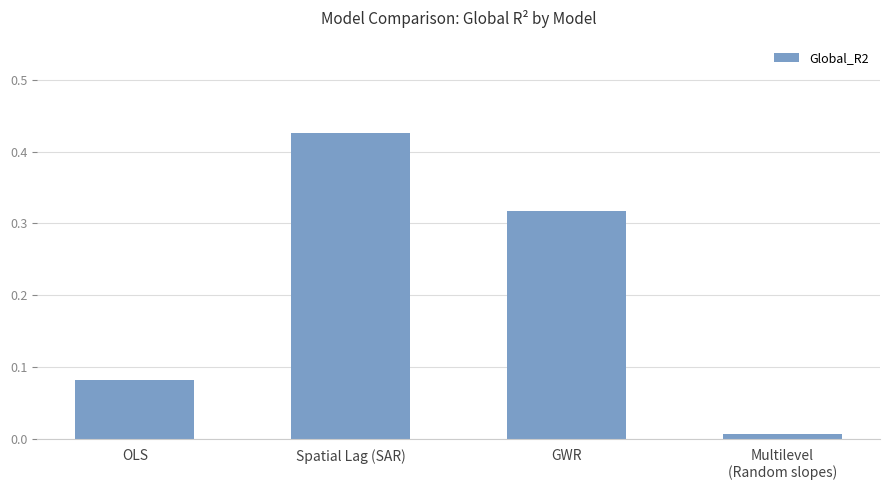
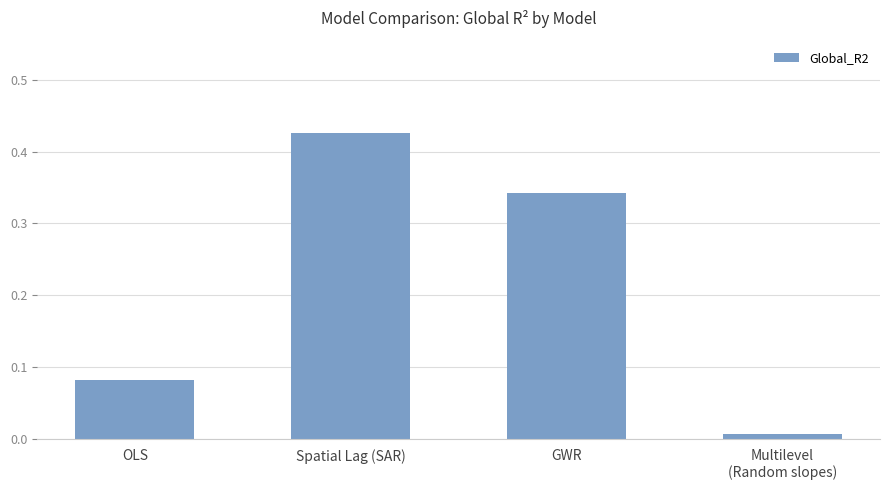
GWR: 0.32 -> 0.34
